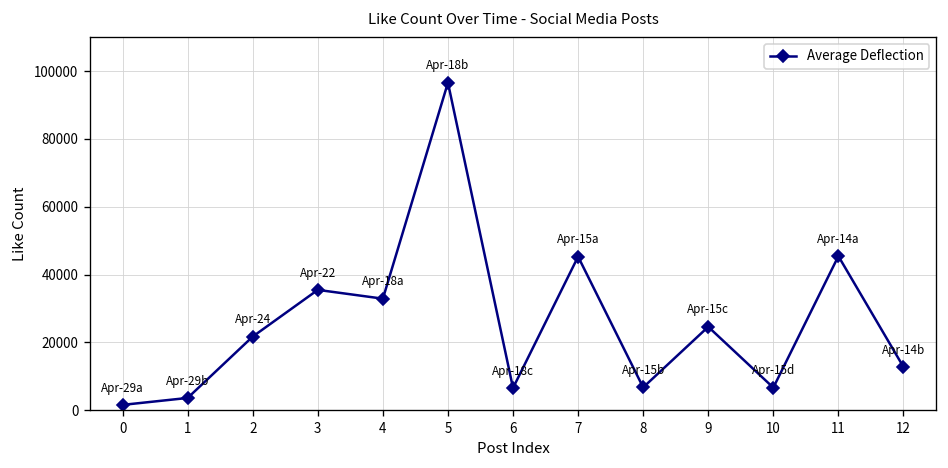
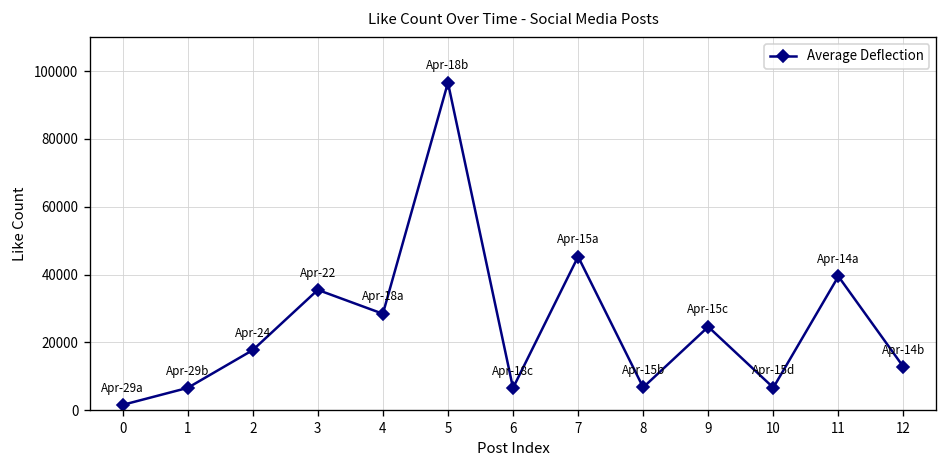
1: 4000 -> 7000
2: 22000 -> 18000
4: 33000 -> 28000
11: 45000 -> 39000
